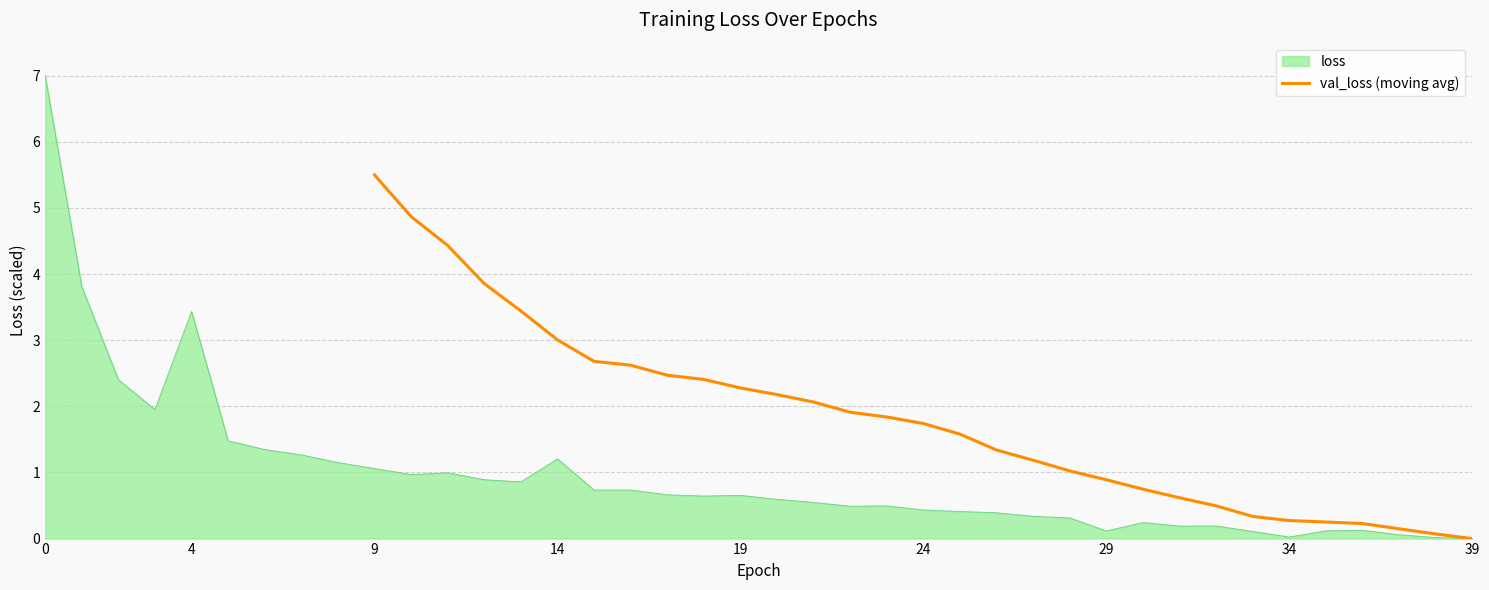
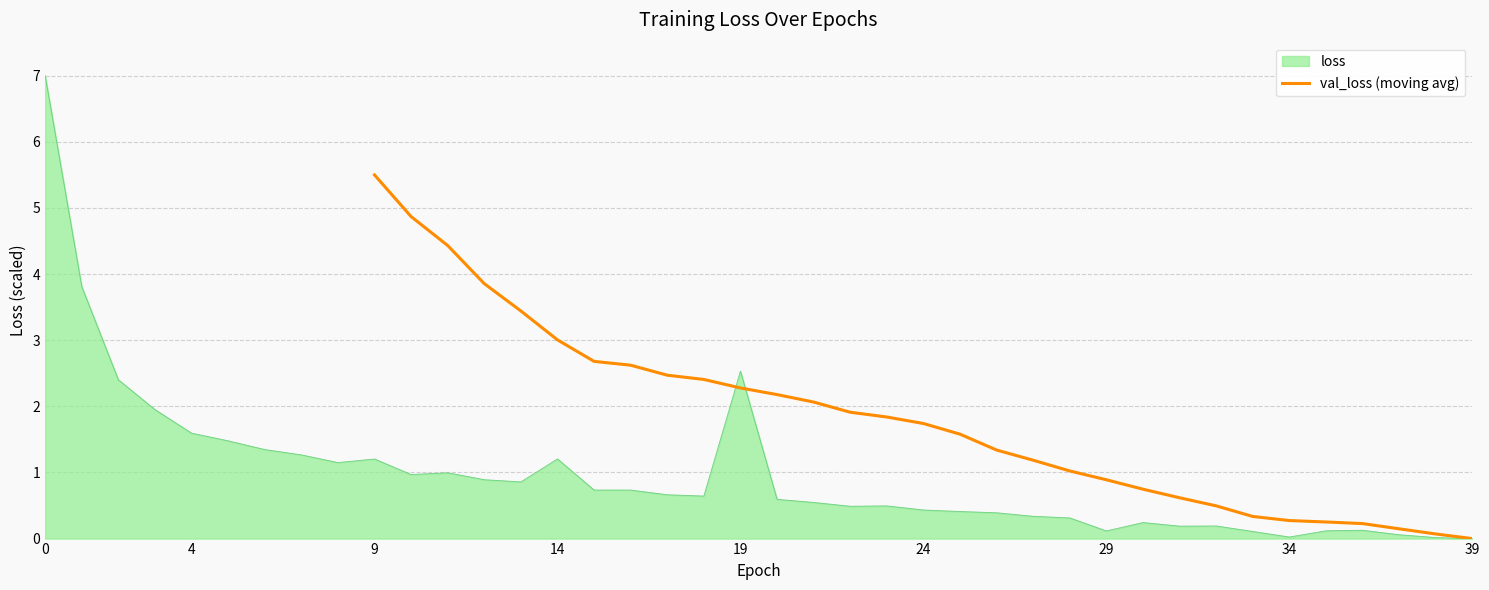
loss, 4: 3.4 -> 1.6
loss, 9: 1.1 -> 1.2
loss, 19: 0.7 -> 2.5
